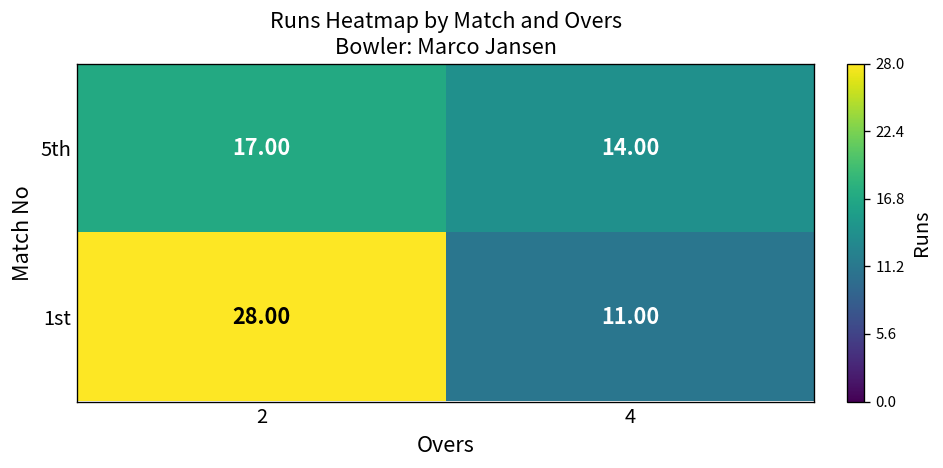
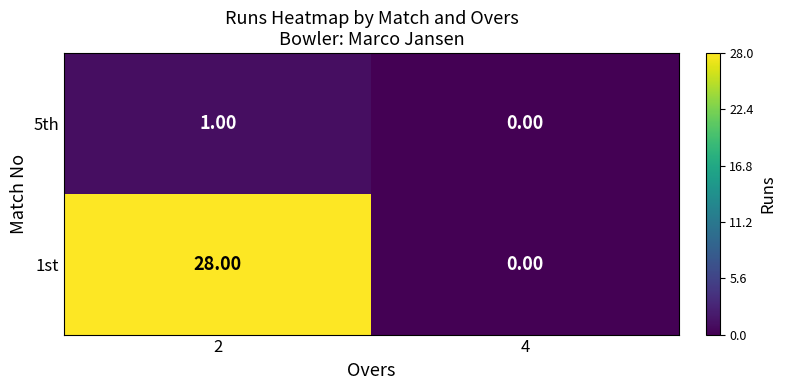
5th, 2: 17.00 -> 1.00
5th, 4: 14.00 -> 0.00
1st, 4: 11.00 -> 0.00
